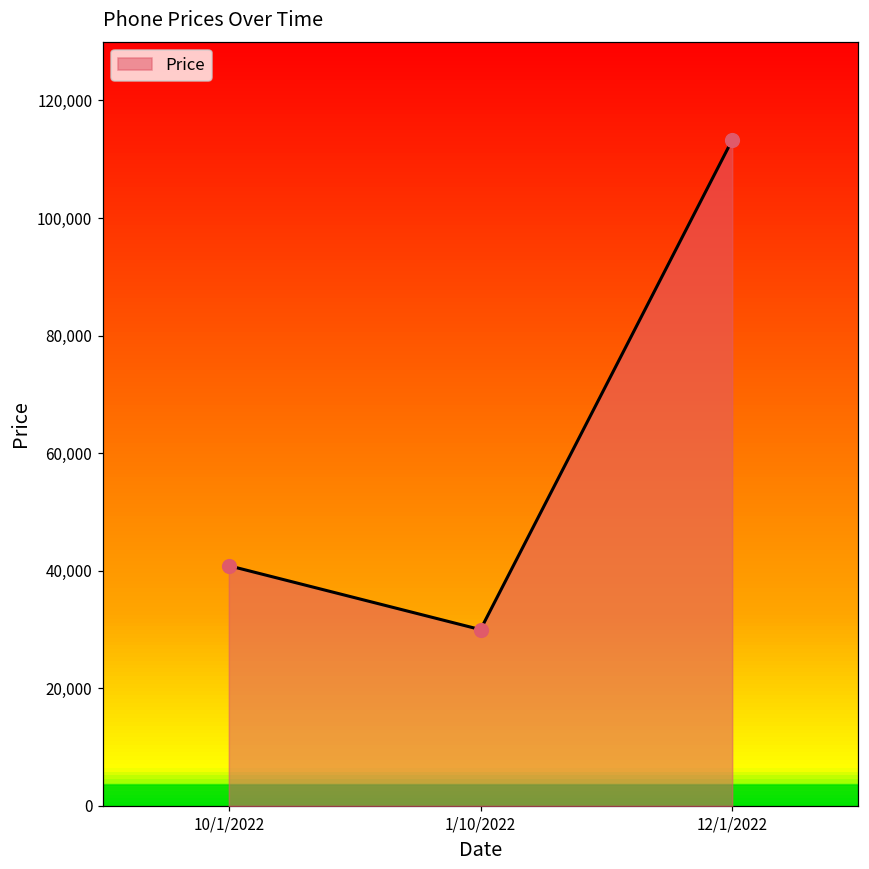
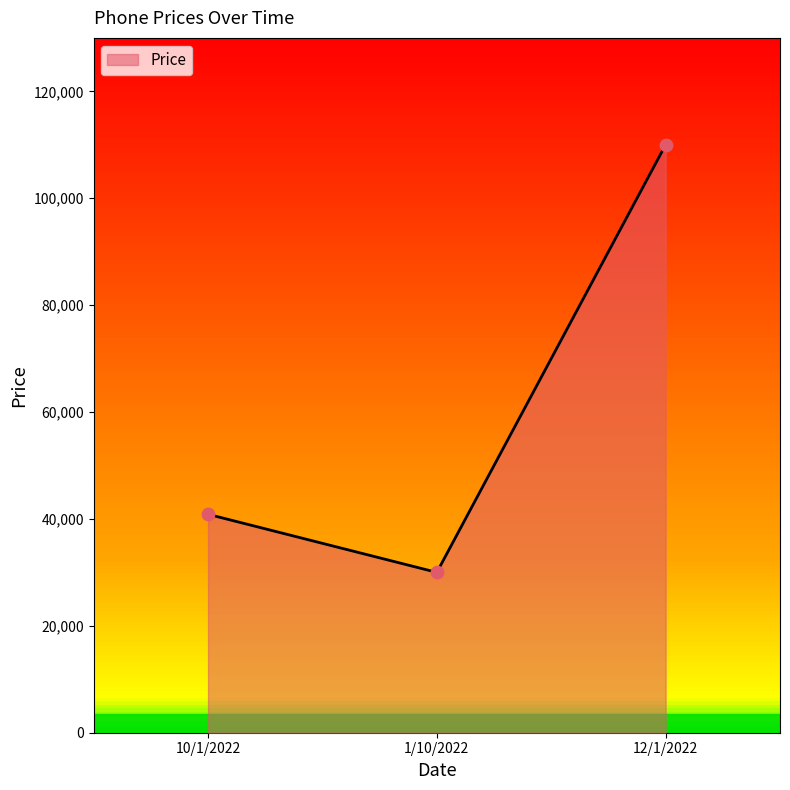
Price, 12/1/2022: 113,000 -> 110,000
